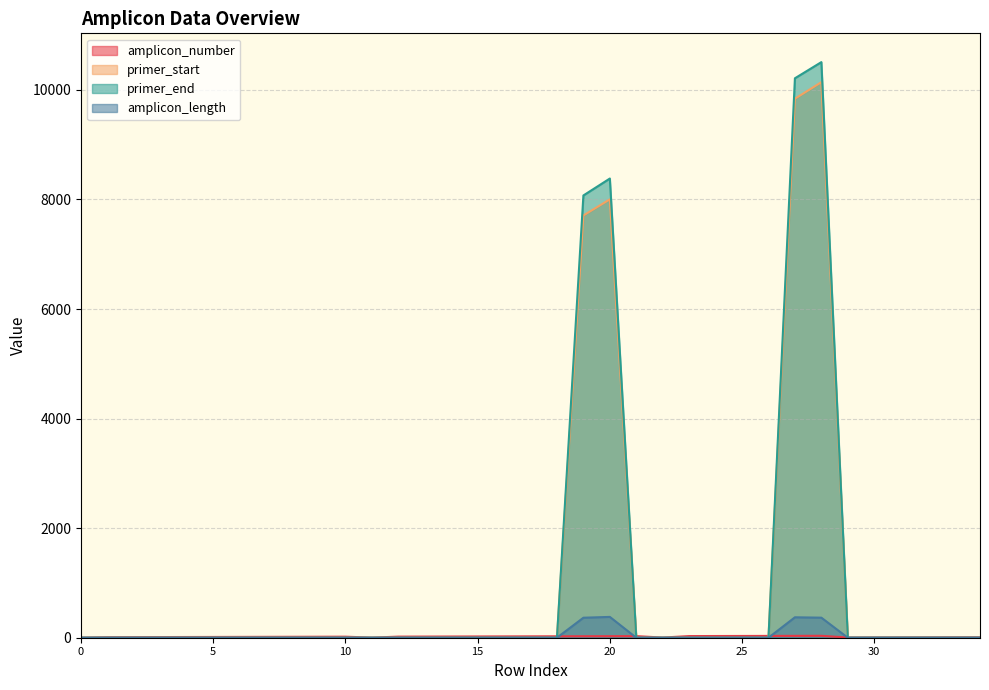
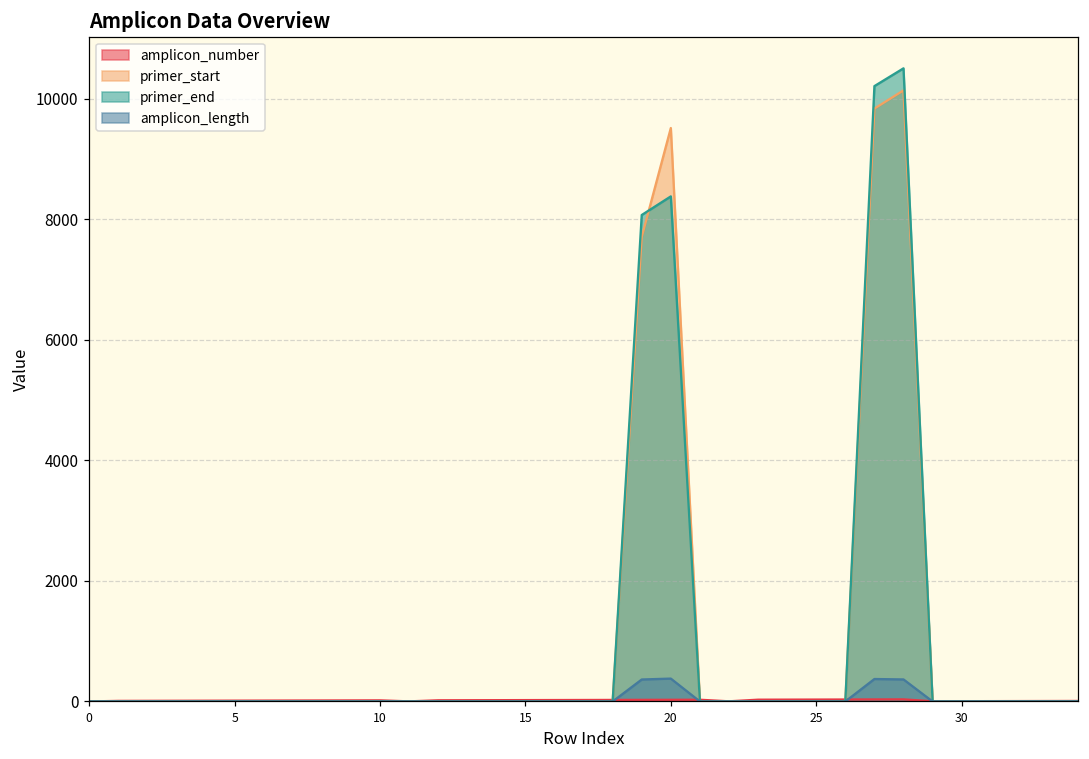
primer_start, 20: 8000 -> 9500
